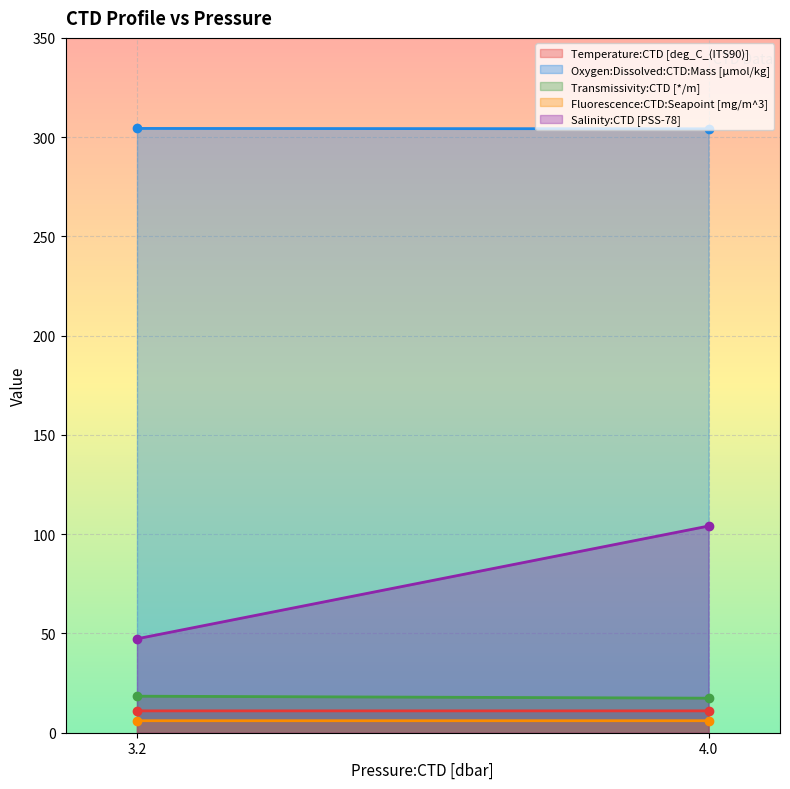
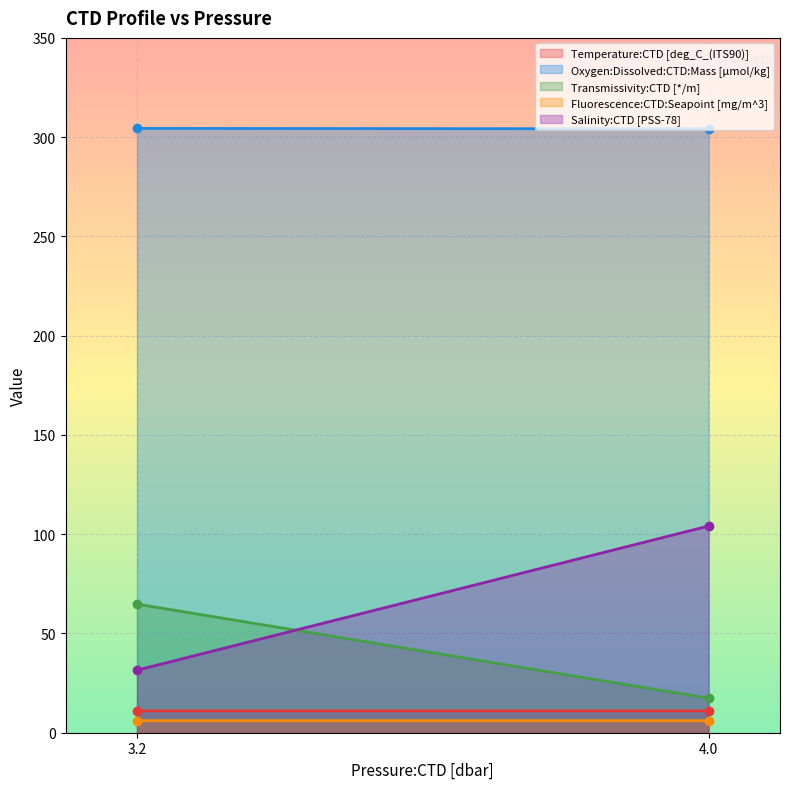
Transmissivity:CTD [*/m], 3.2: 18 -> 65
Salinity:CTD [PSS-78], 3.2: 47 -> 31
